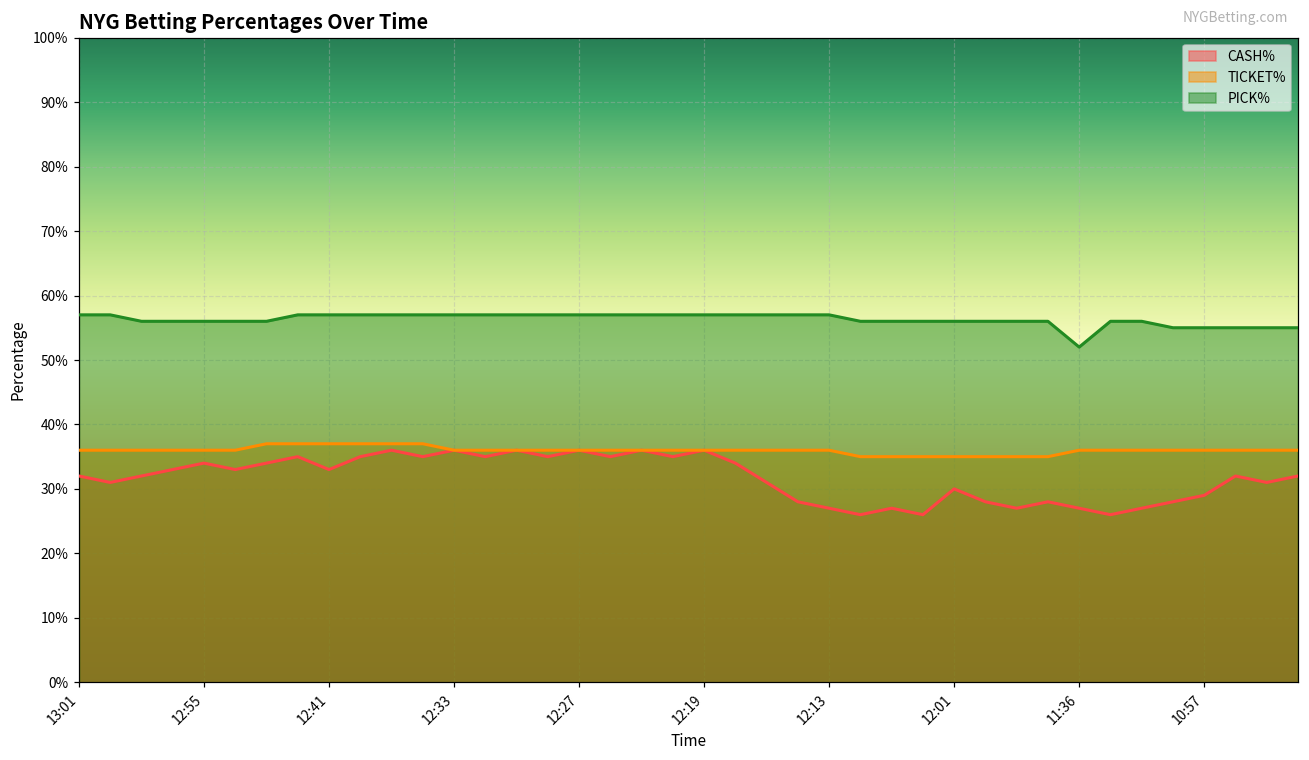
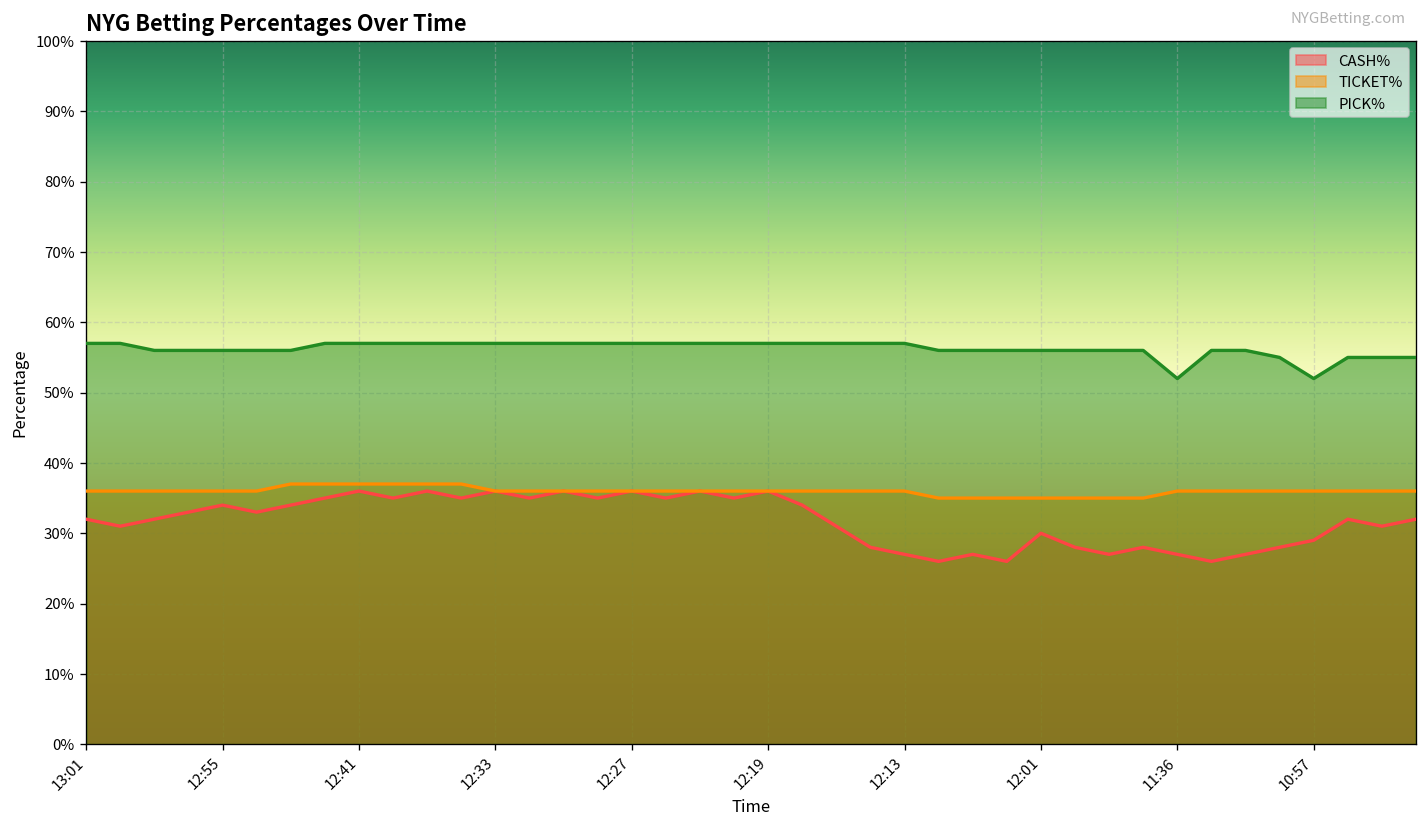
CASH%, 12:41: 33% -> 36%
PICK%, 10:57: 55% -> 52%
